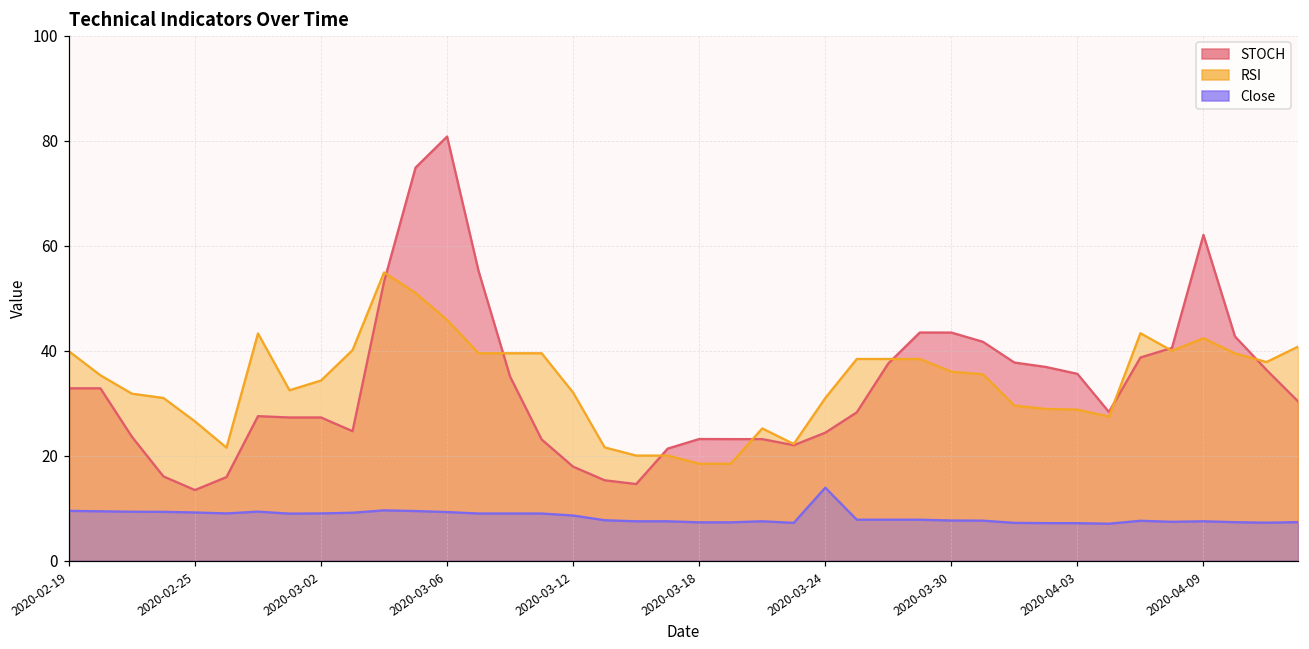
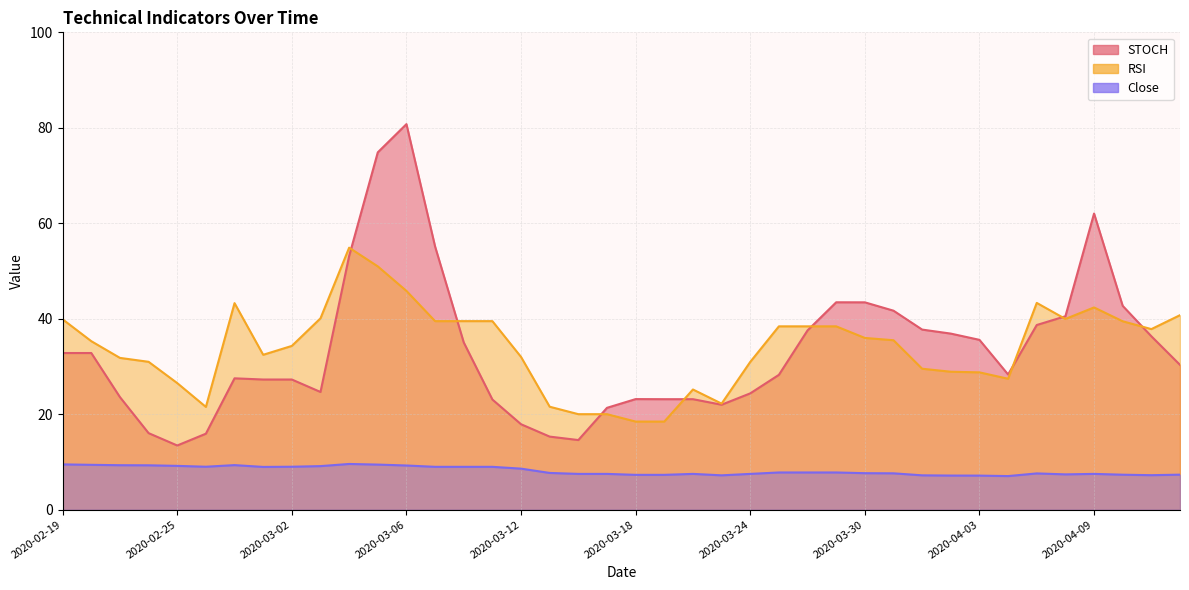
Close, 2020-03-24: 14 -> 8
